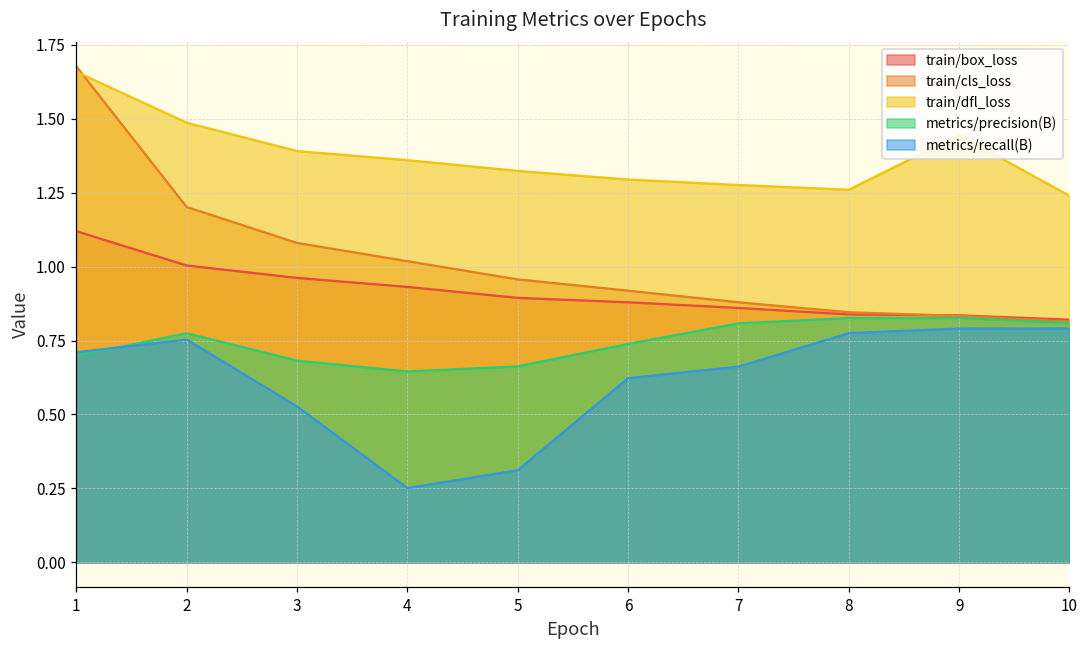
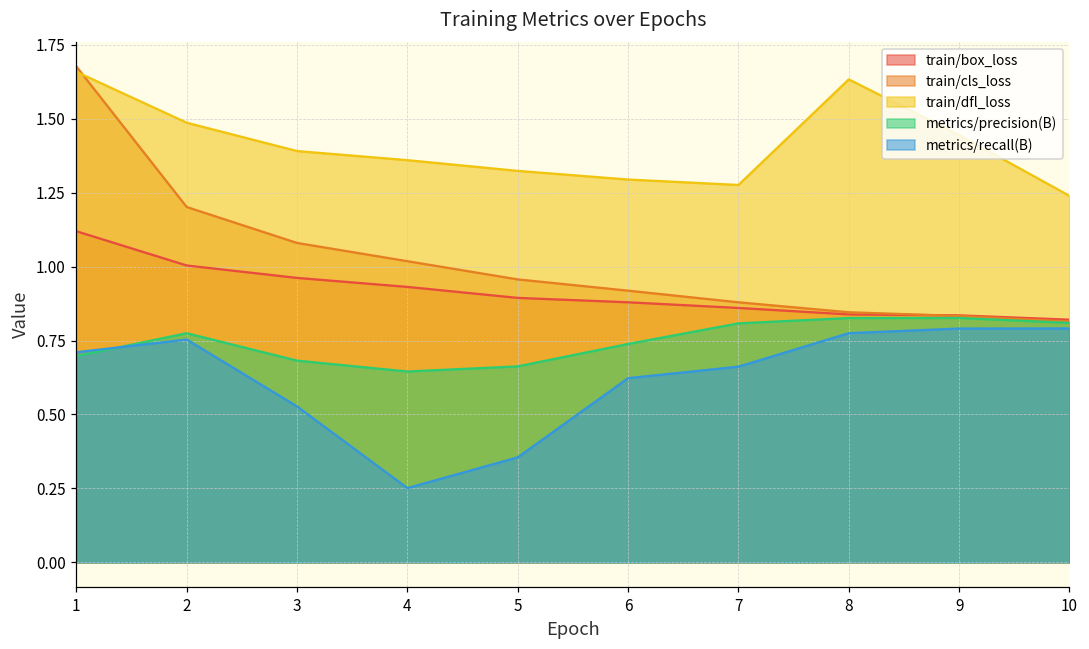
metrics/recall(B), 5: 0.31 -> 0.36
train/dfl_loss, 8: 1.26 -> 1.63
